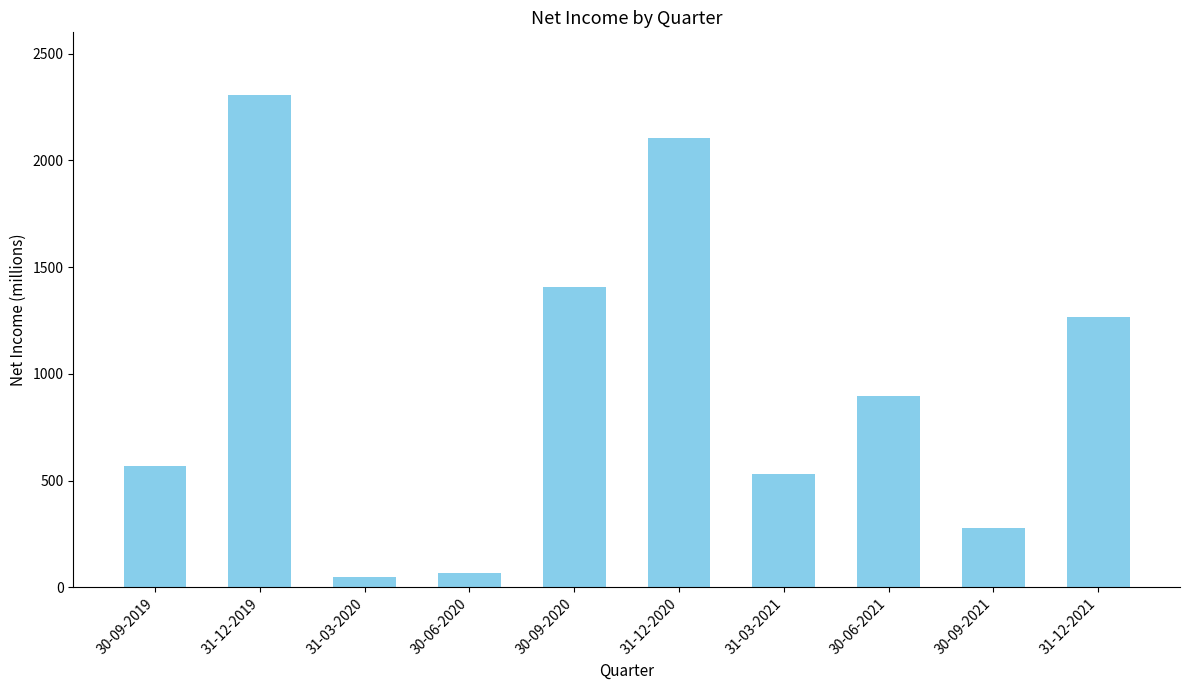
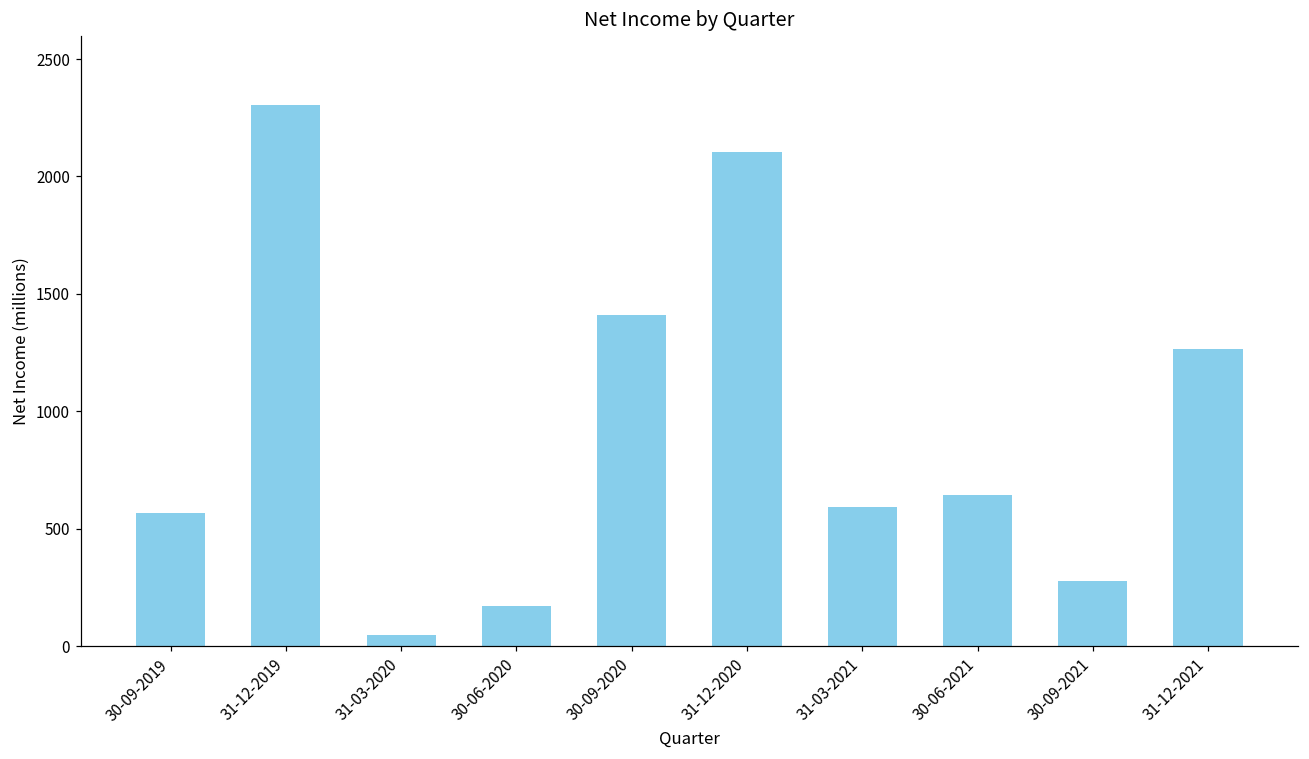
30-06-2020: 70 -> 170
31-03-2021: 530 -> 590
30-06-2021: 900 -> 640
